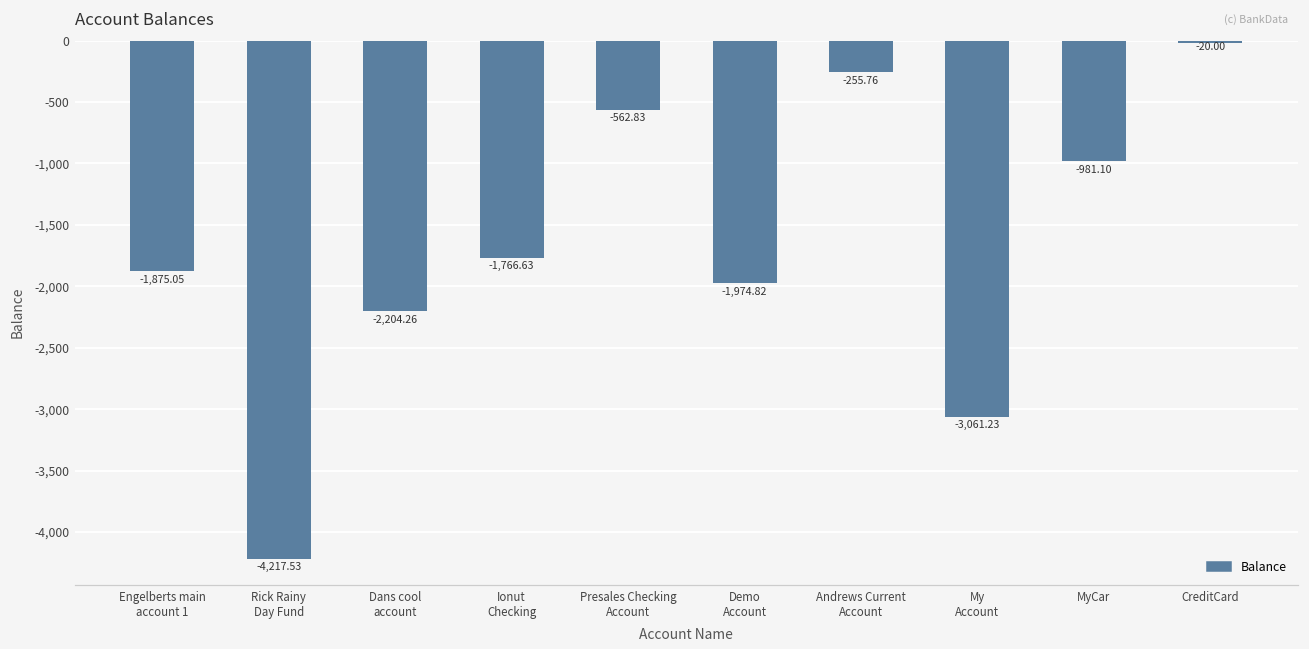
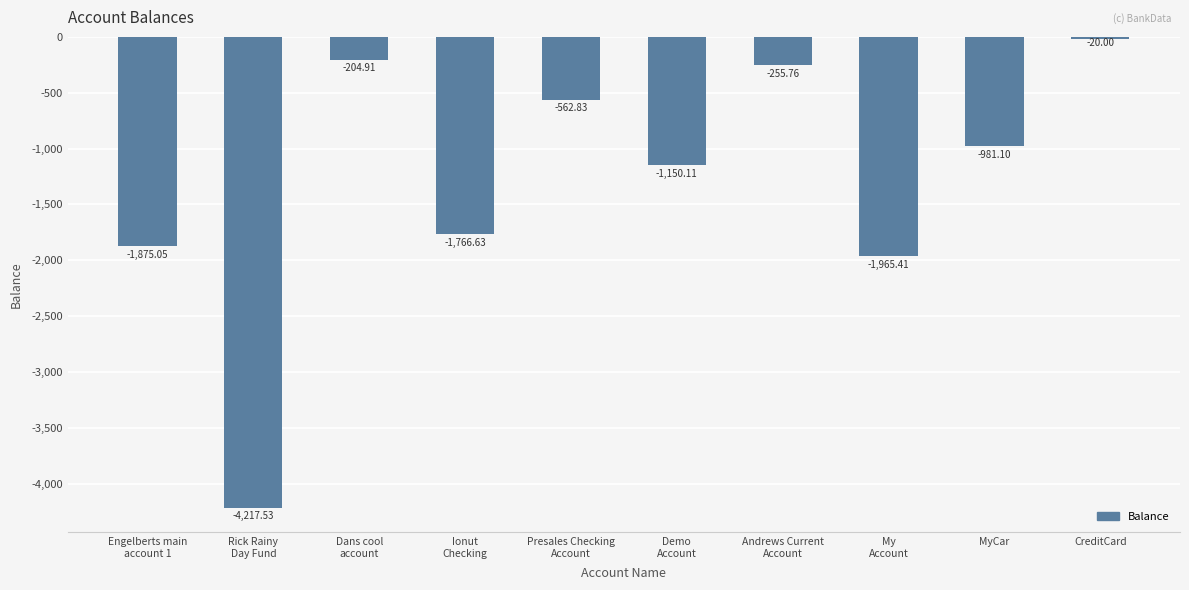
Dans cool account: -2,204.26 -> -204.91
Demo Account: -1,974.82 -> -1,150.11
My Account: -3,061.23 -> -1,965.41
